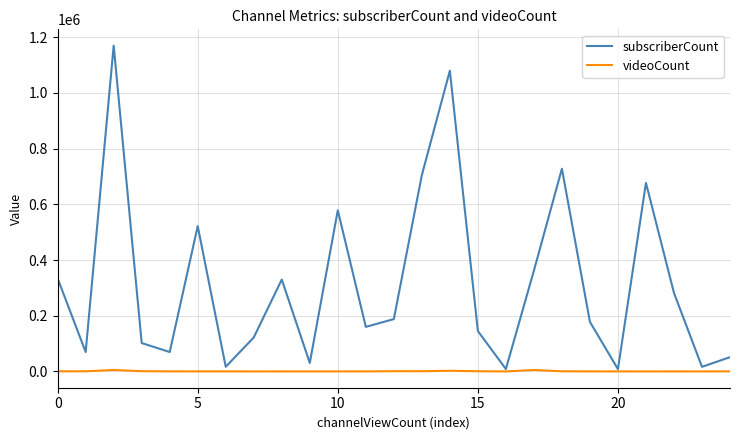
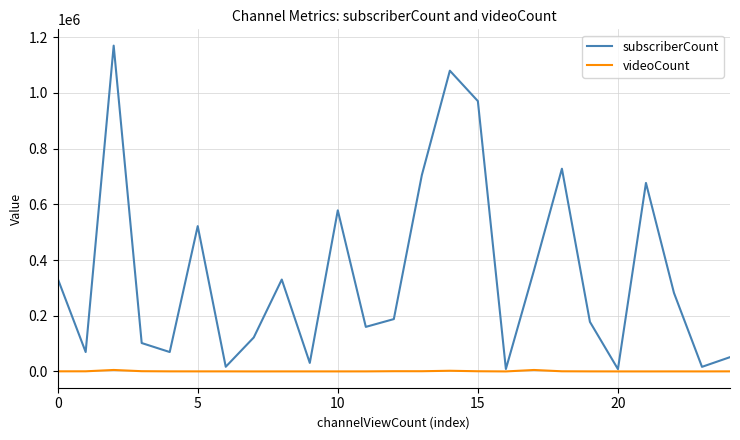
subscriberCount, 15: 150000 -> 970000
